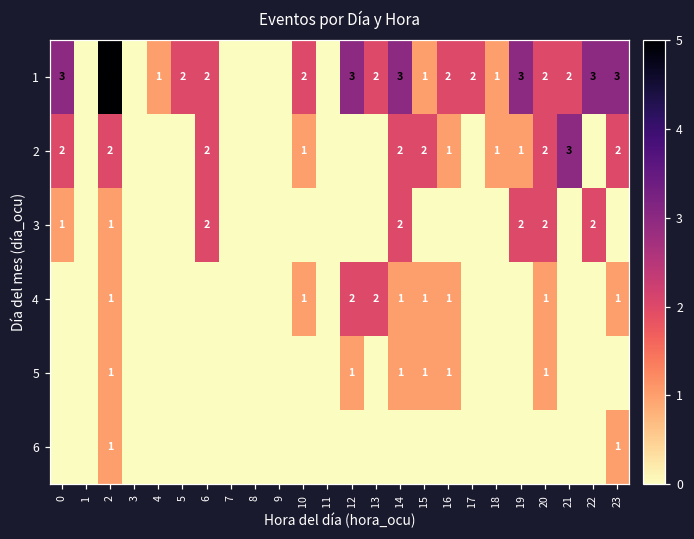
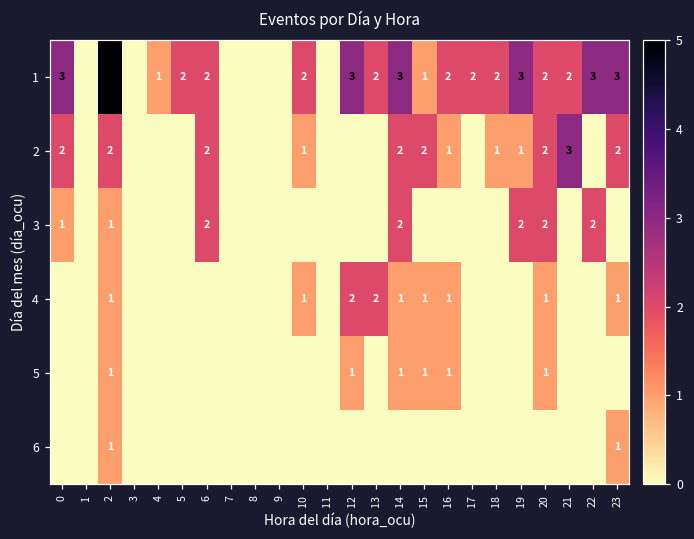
1, 18: 1 -> 2
